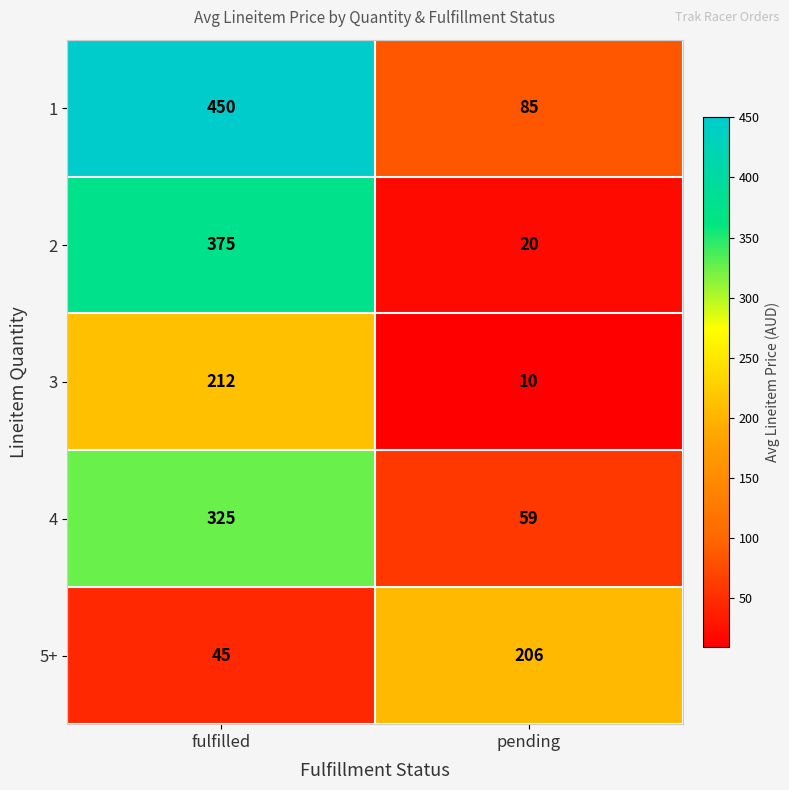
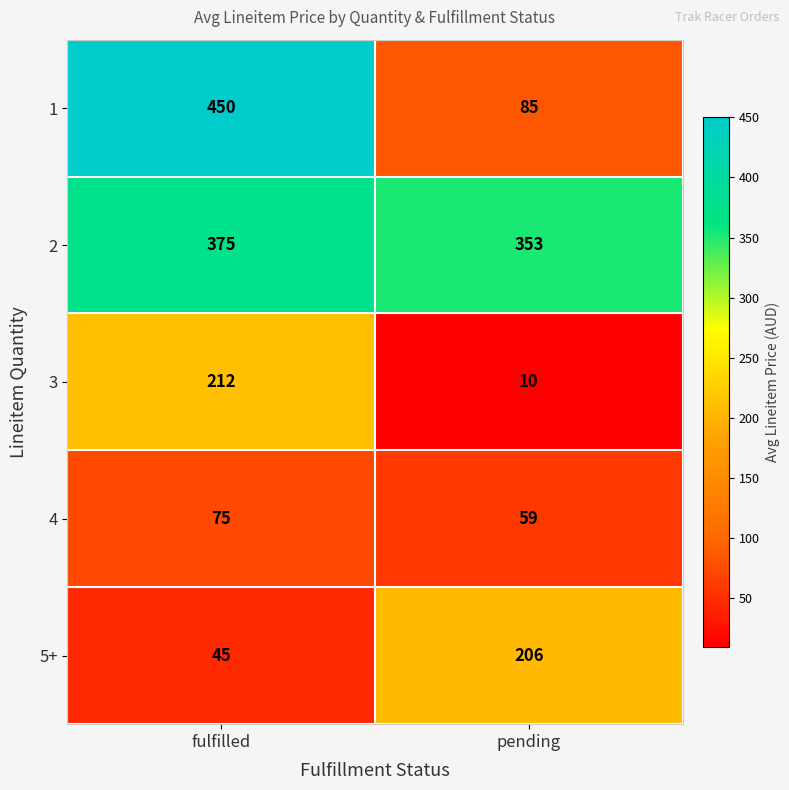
2, pending: 20 -> 353
4, fulfilled: 325 -> 75
